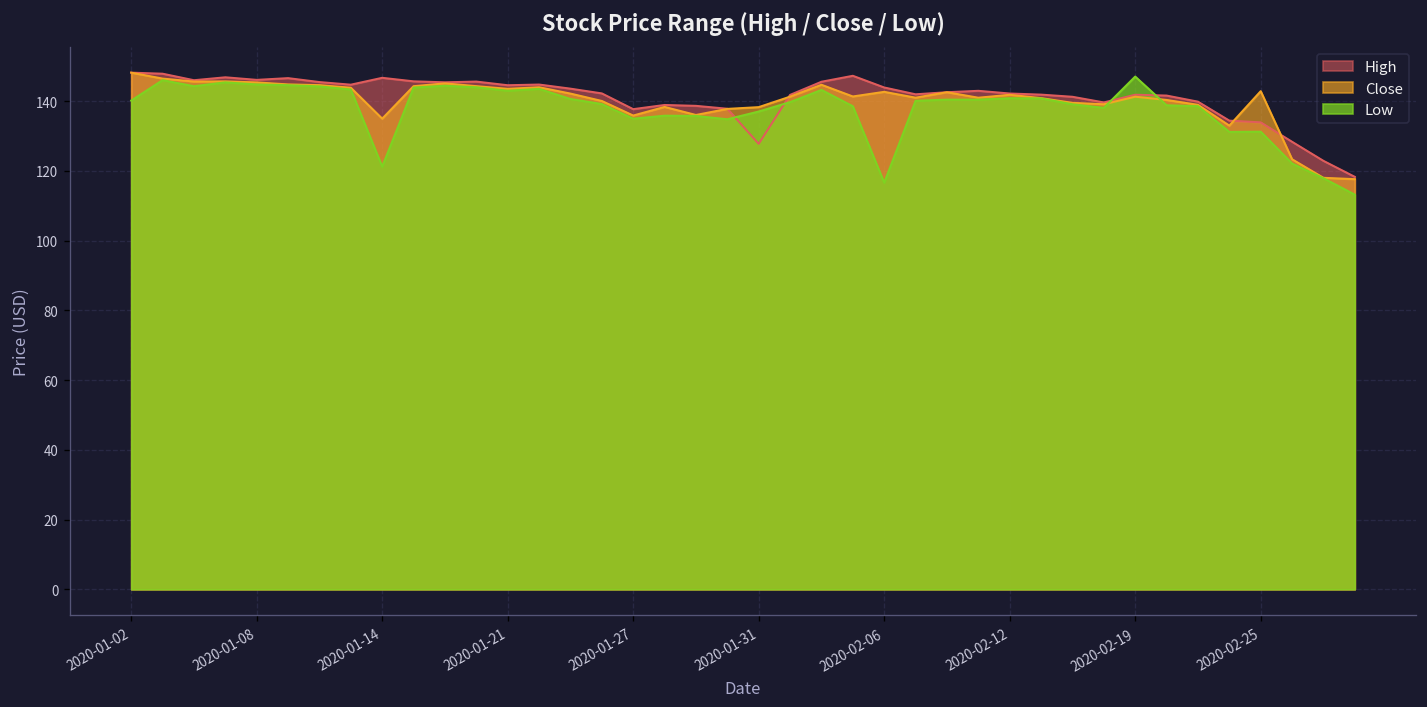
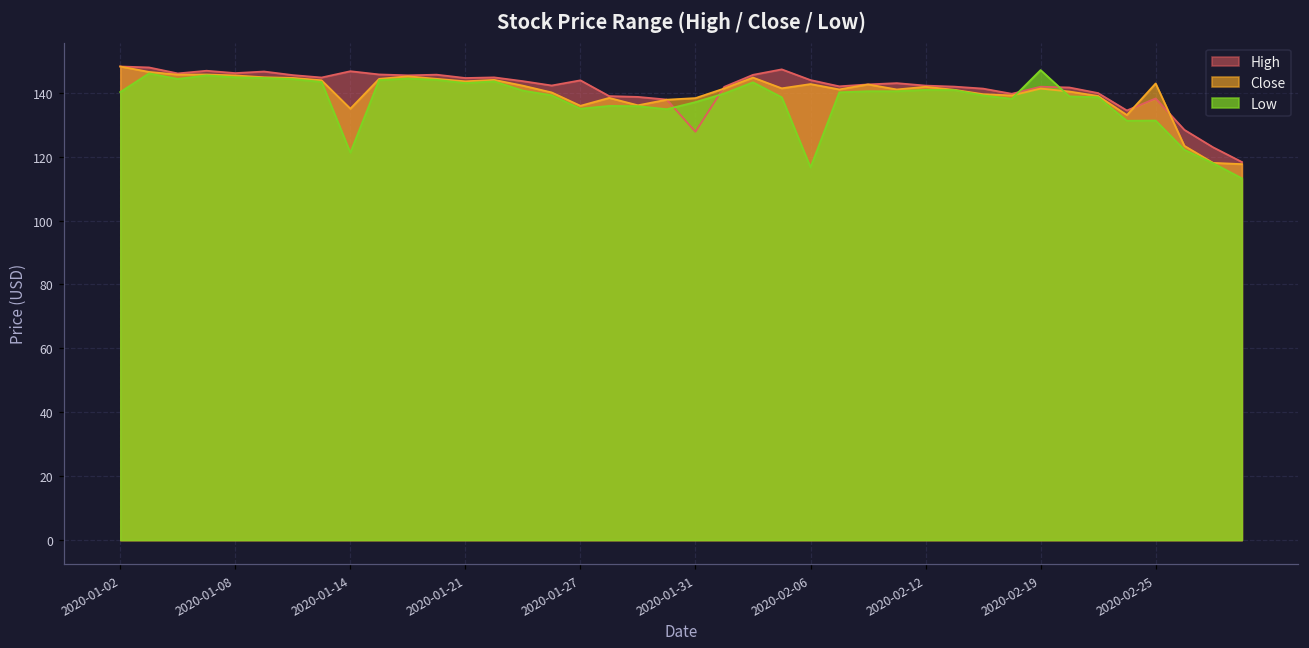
High, 2020-01-27: 138 -> 144
High, 2020-02-25: 134 -> 138
